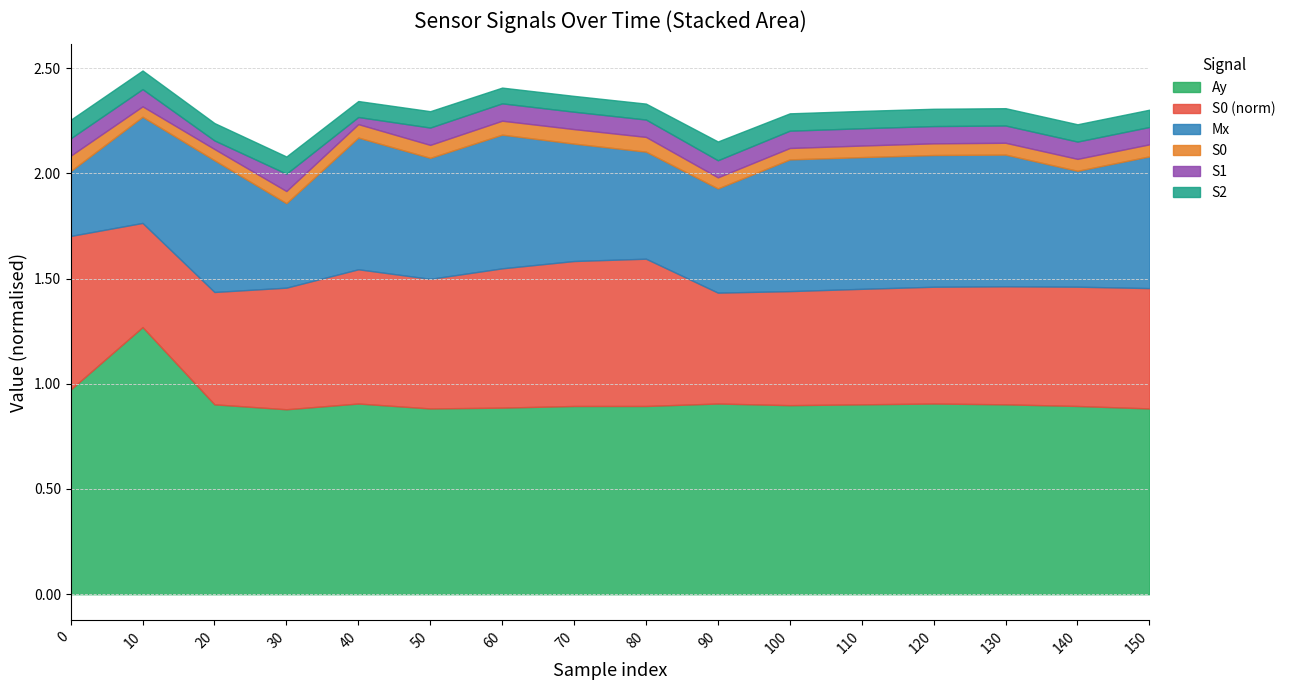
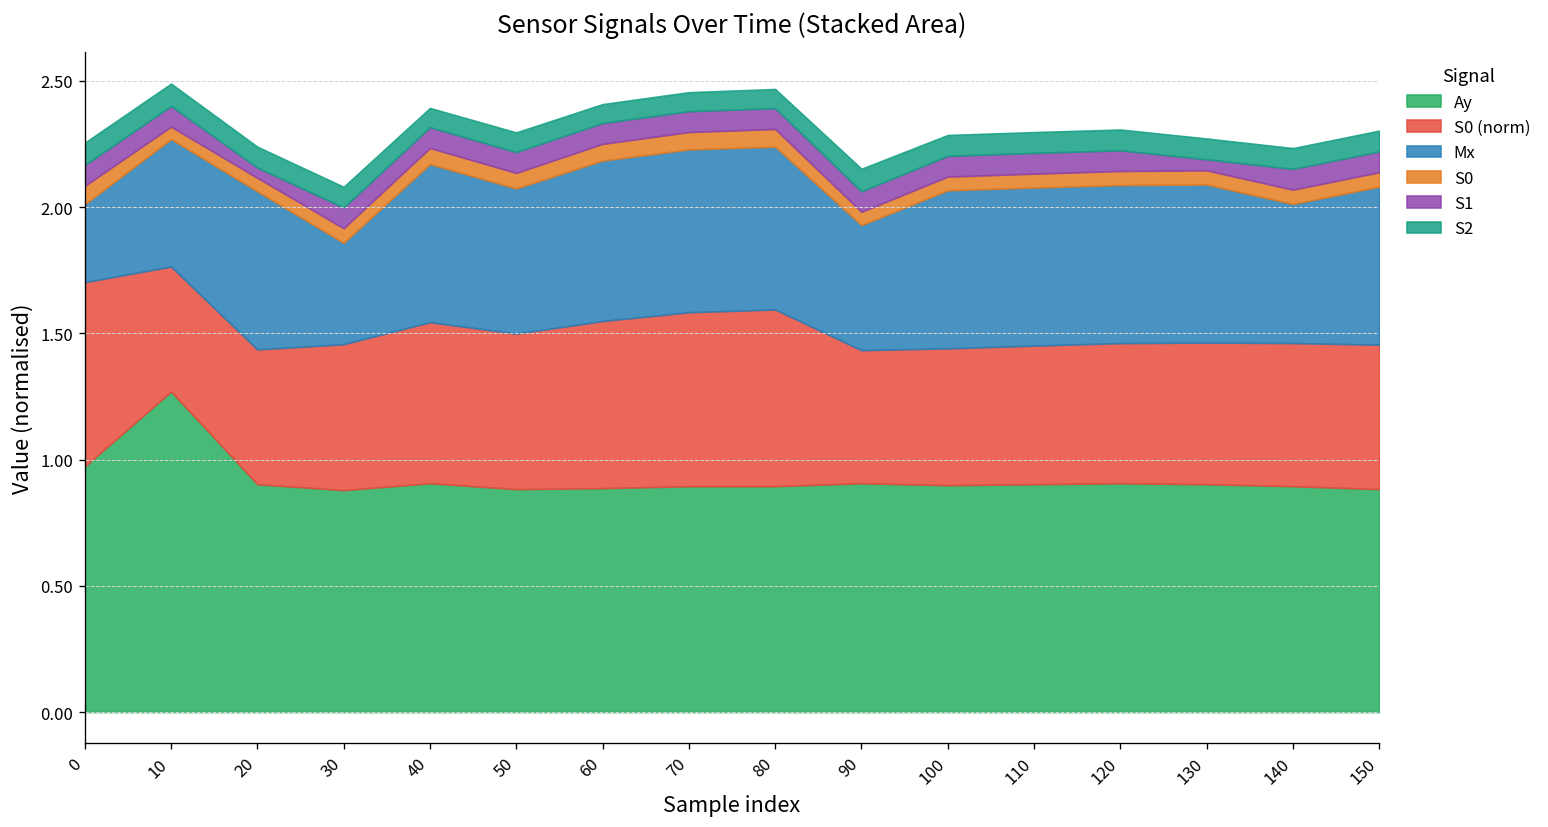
S1, 40: 0.03 -> 0.08
Mx, 70: 0.56 -> 0.64
Mx, 80: 0.51 -> 0.64
S1, 130: 0.08 -> 0.04
